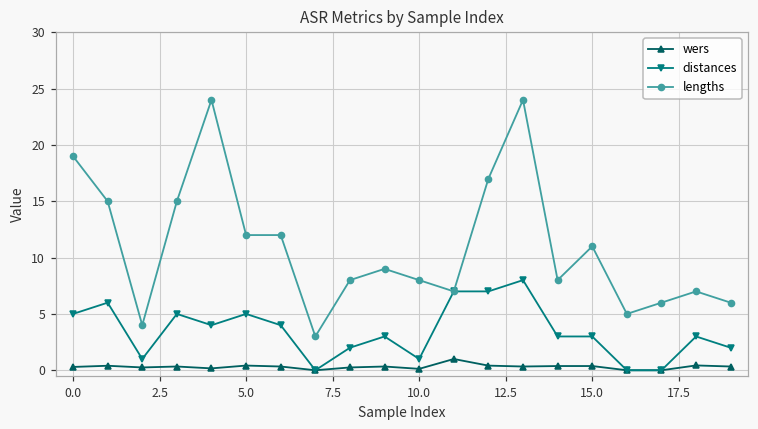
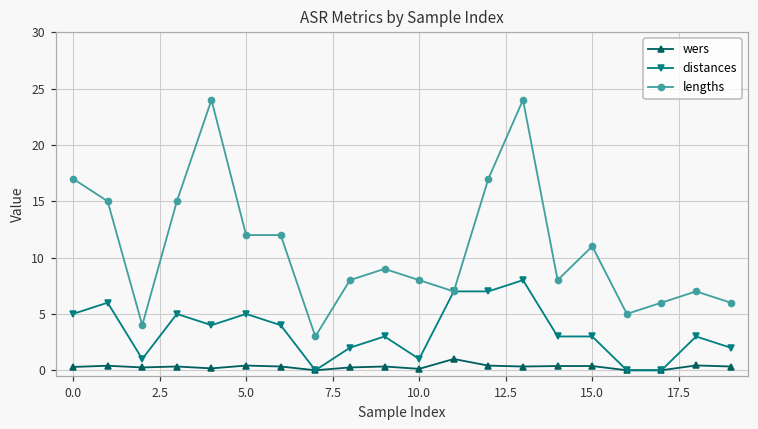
lengths, 0.0: 19 -> 17
